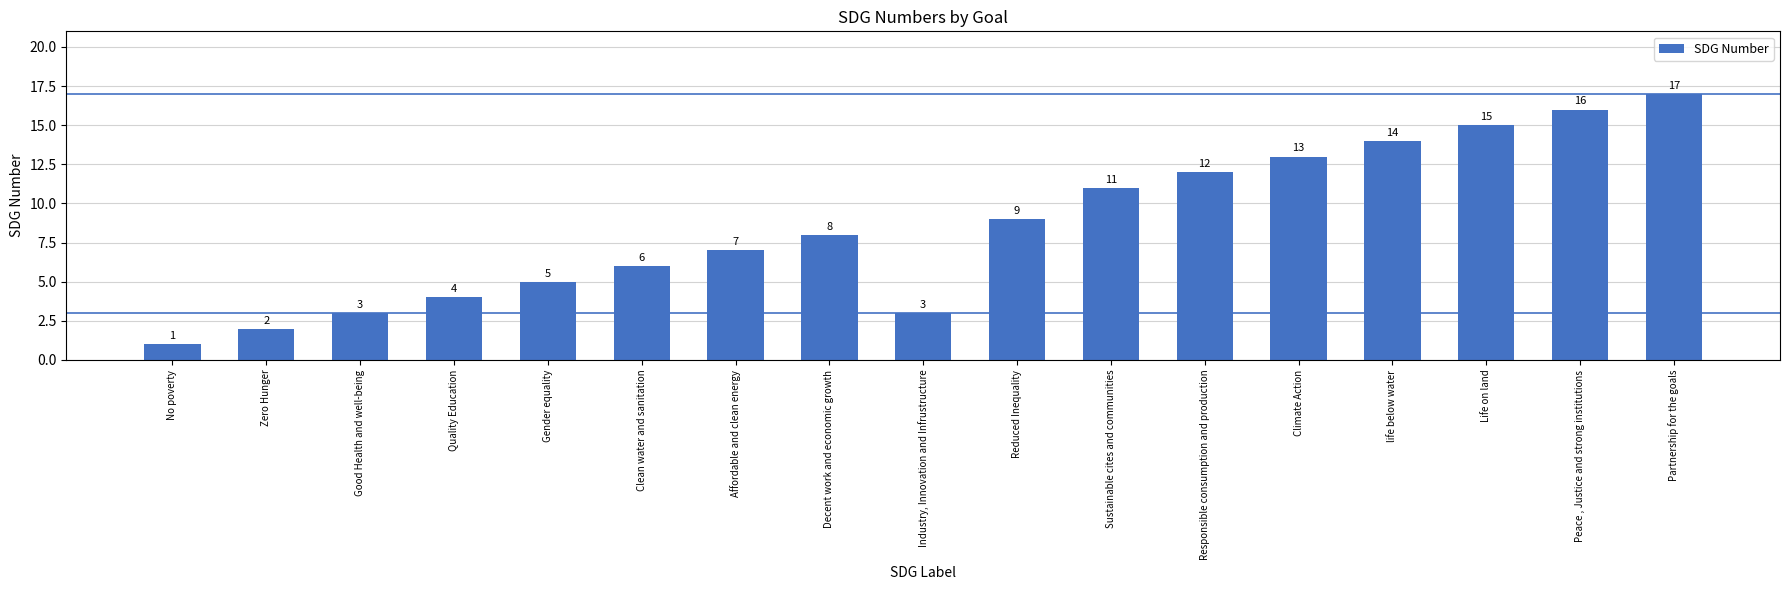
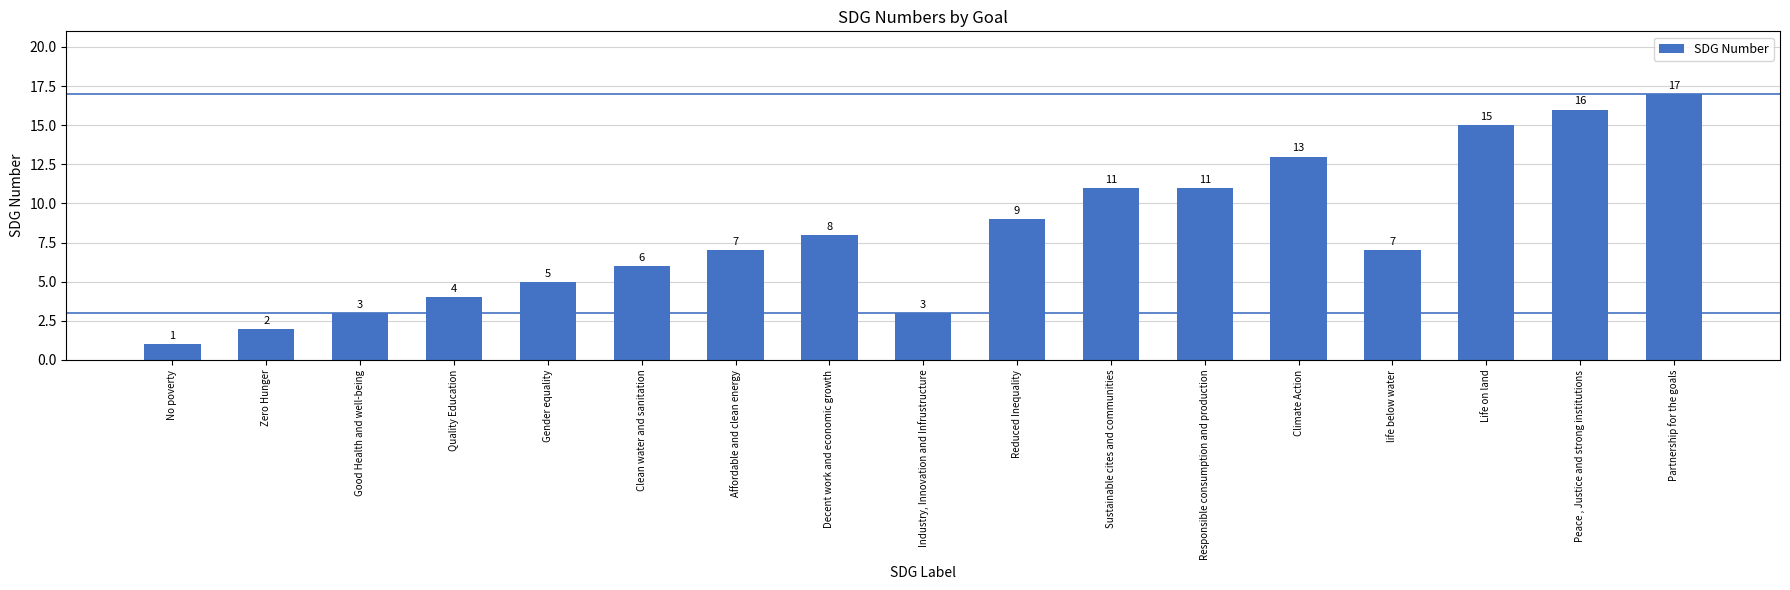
Responsible consumption and production: 12 -> 11
life below water: 14 -> 7
